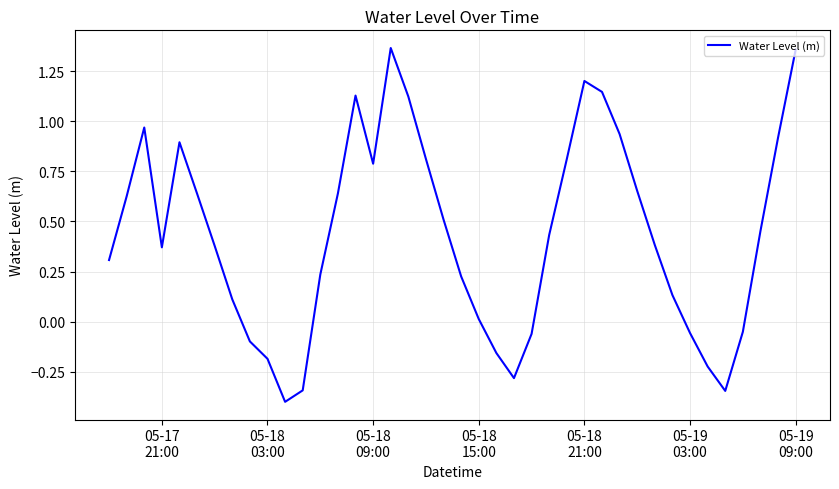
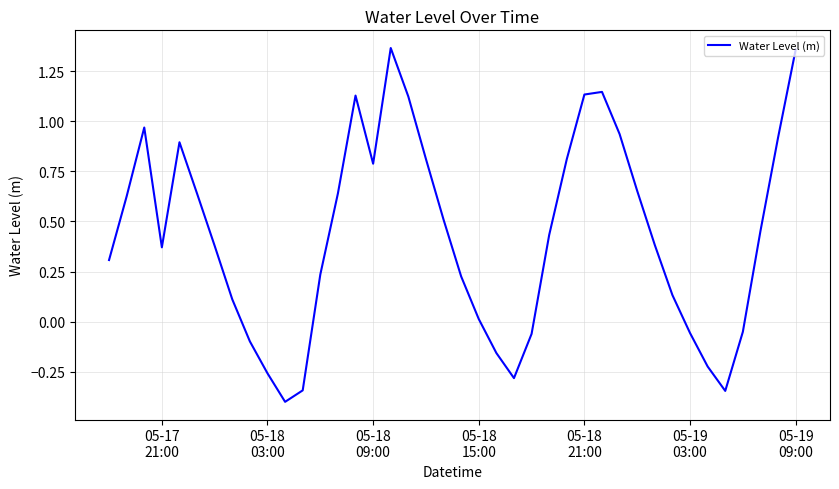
05-18 03:00: -0.19 -> -0.26
05-18 21:00: 1.20 -> 1.13
